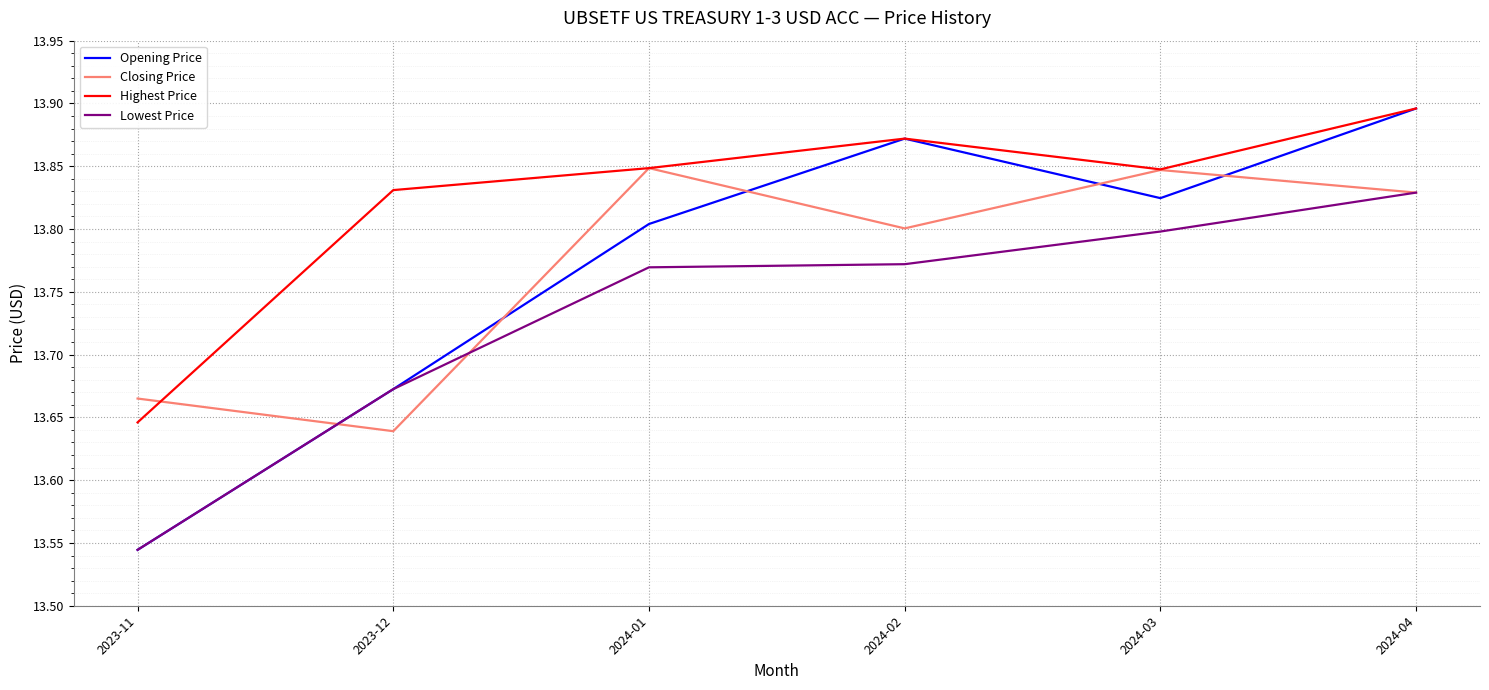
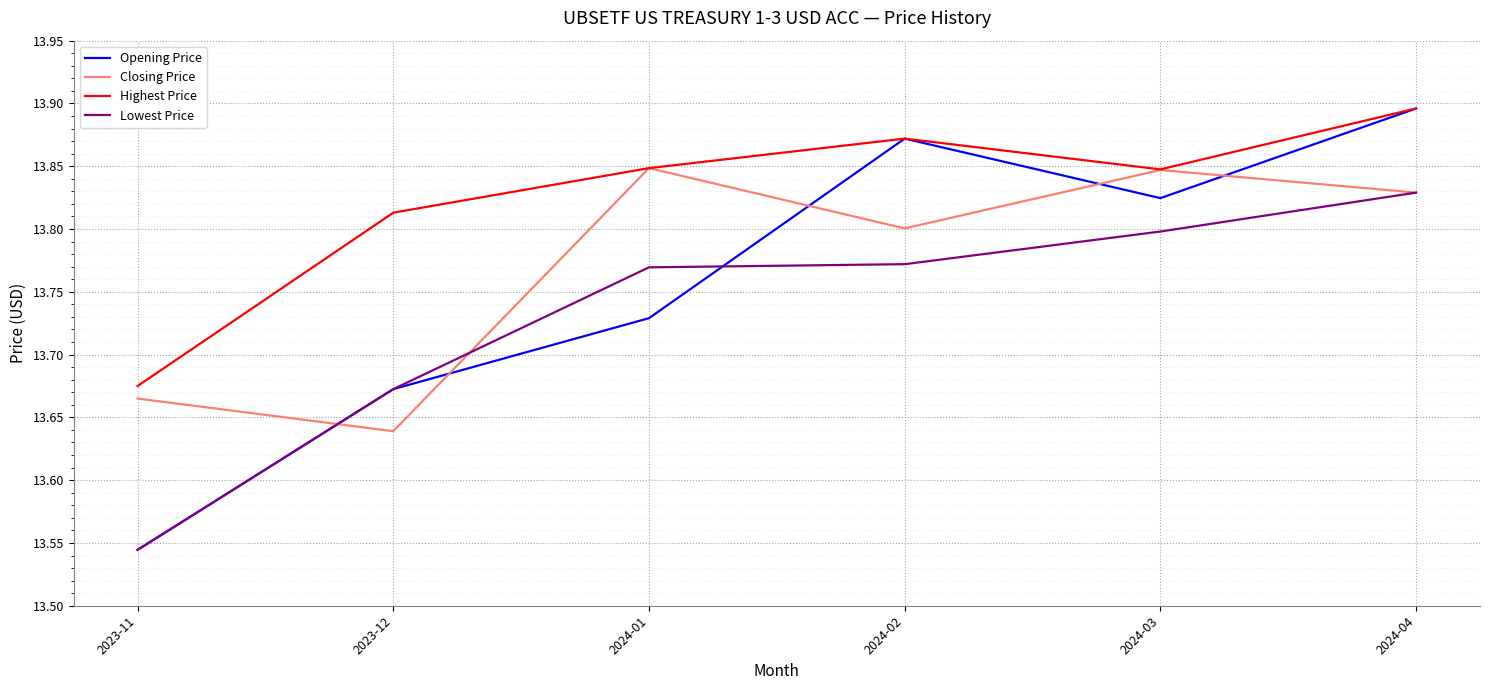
Highest Price, 2023-11: 13.646 -> 13.675
Highest Price, 2023-12: 13.831 -> 13.813
Opening Price, 2024-01: 13.804 -> 13.729
